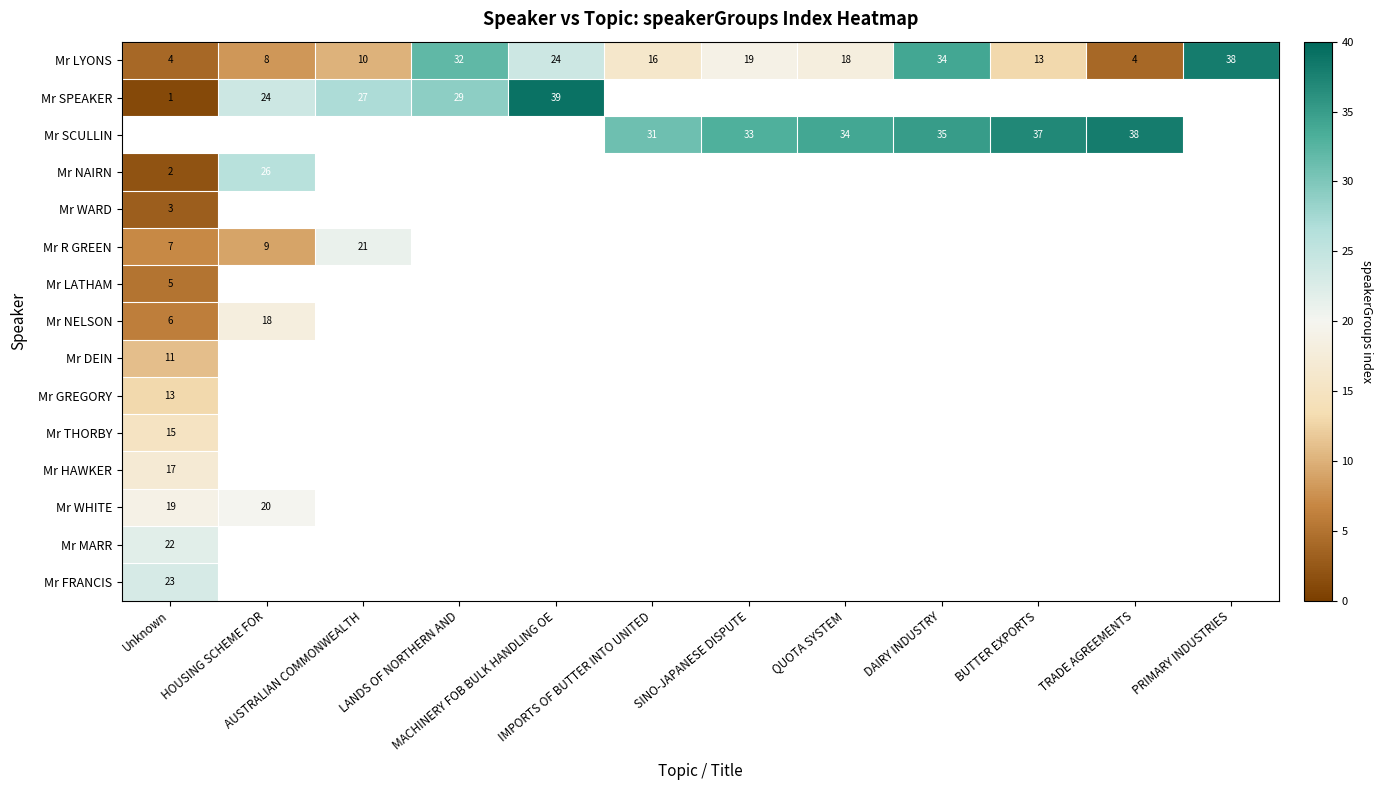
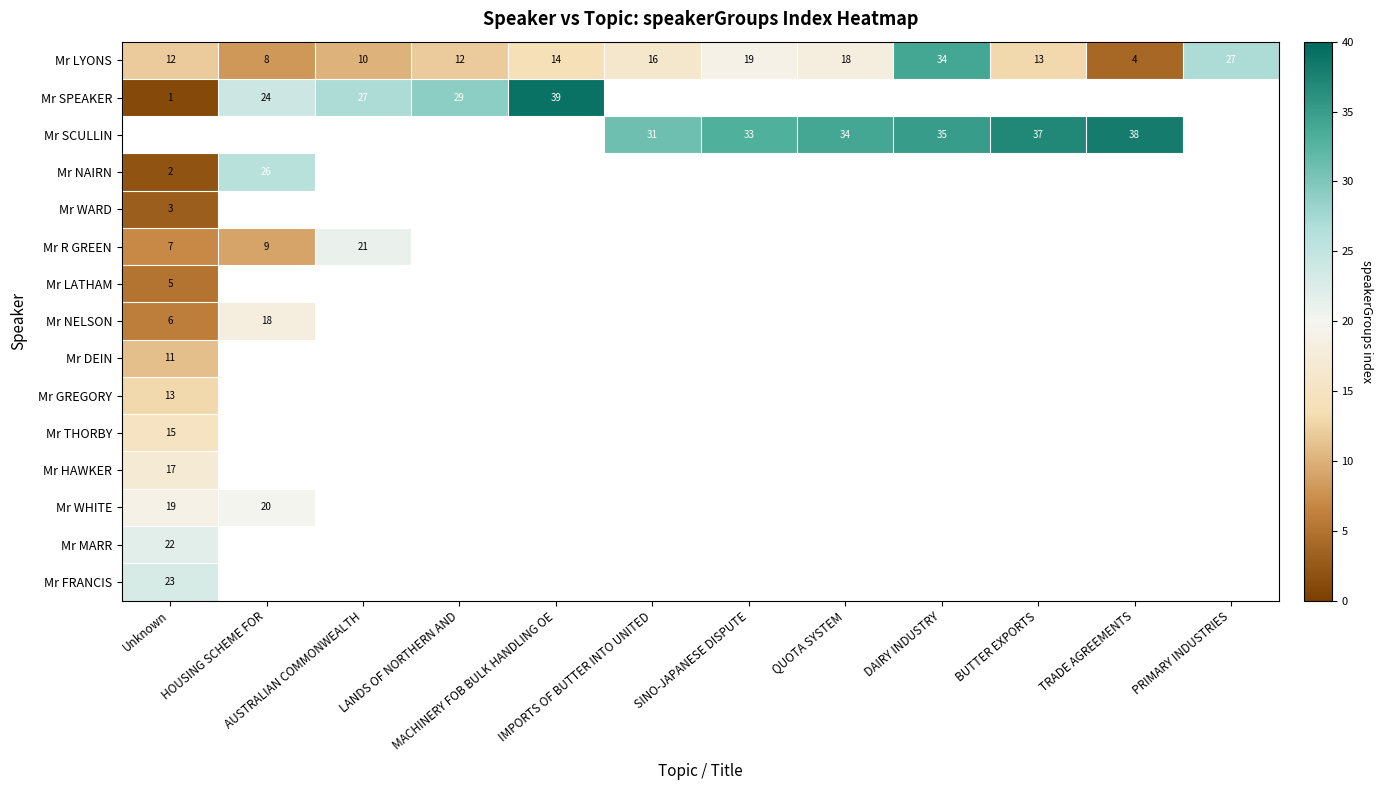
Mr LYONS, Unknown: 4 -> 12
Mr LYONS, LANDS OF NORTHERN AND: 32 -> 12
Mr LYONS, MACHINERY FOB BULK HANDLING OE: 24 -> 14
Mr LYONS, PRIMARY INDUSTRIES: 38 -> 27
